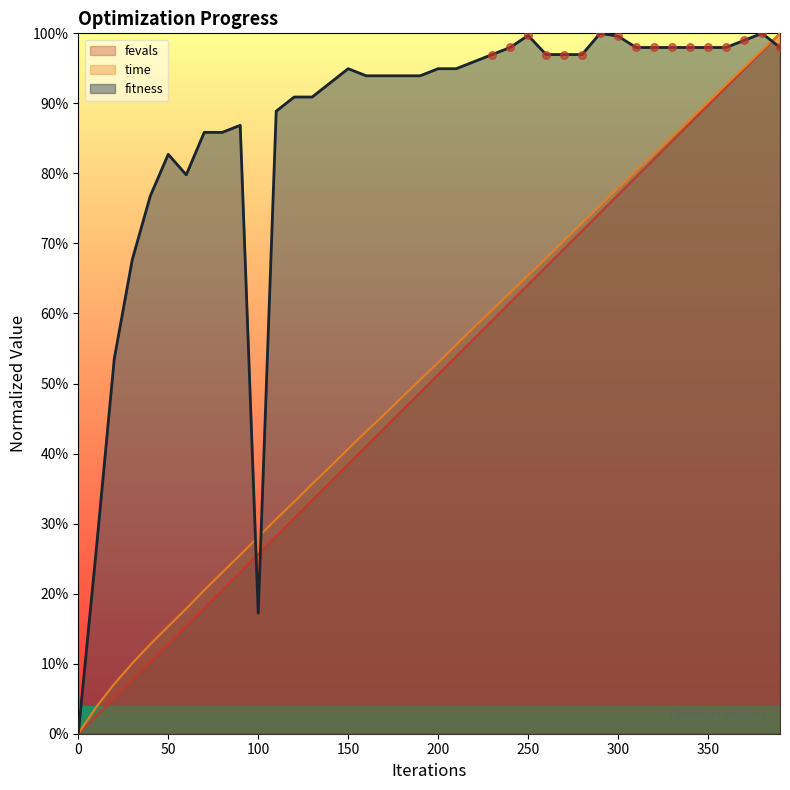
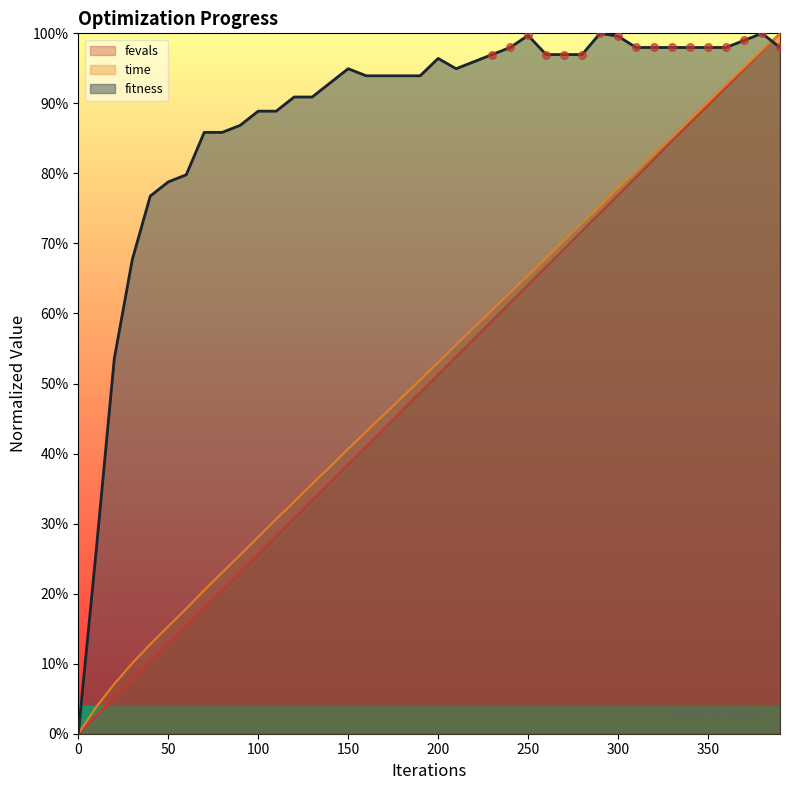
fitness, 50: 83% -> 79%
fitness, 100: 17% -> 89%
fitness, 200: 95% -> 96%
